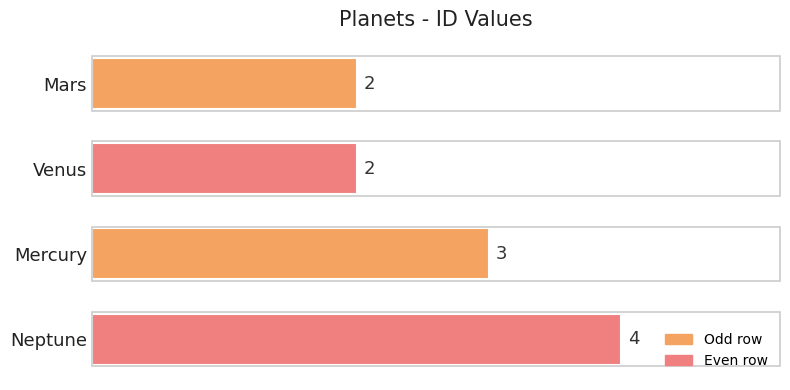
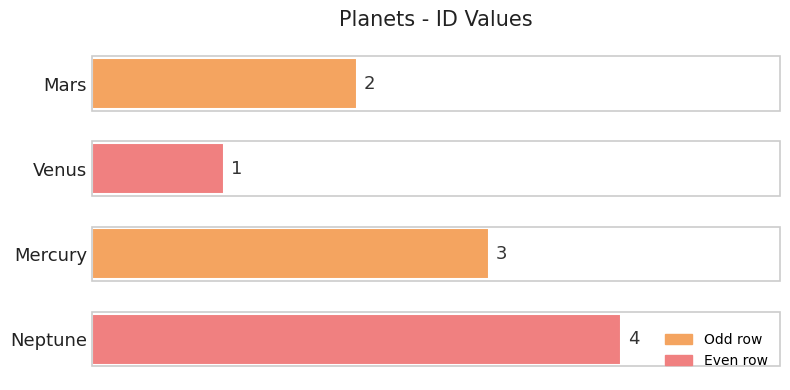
Venus: 2 -> 1
